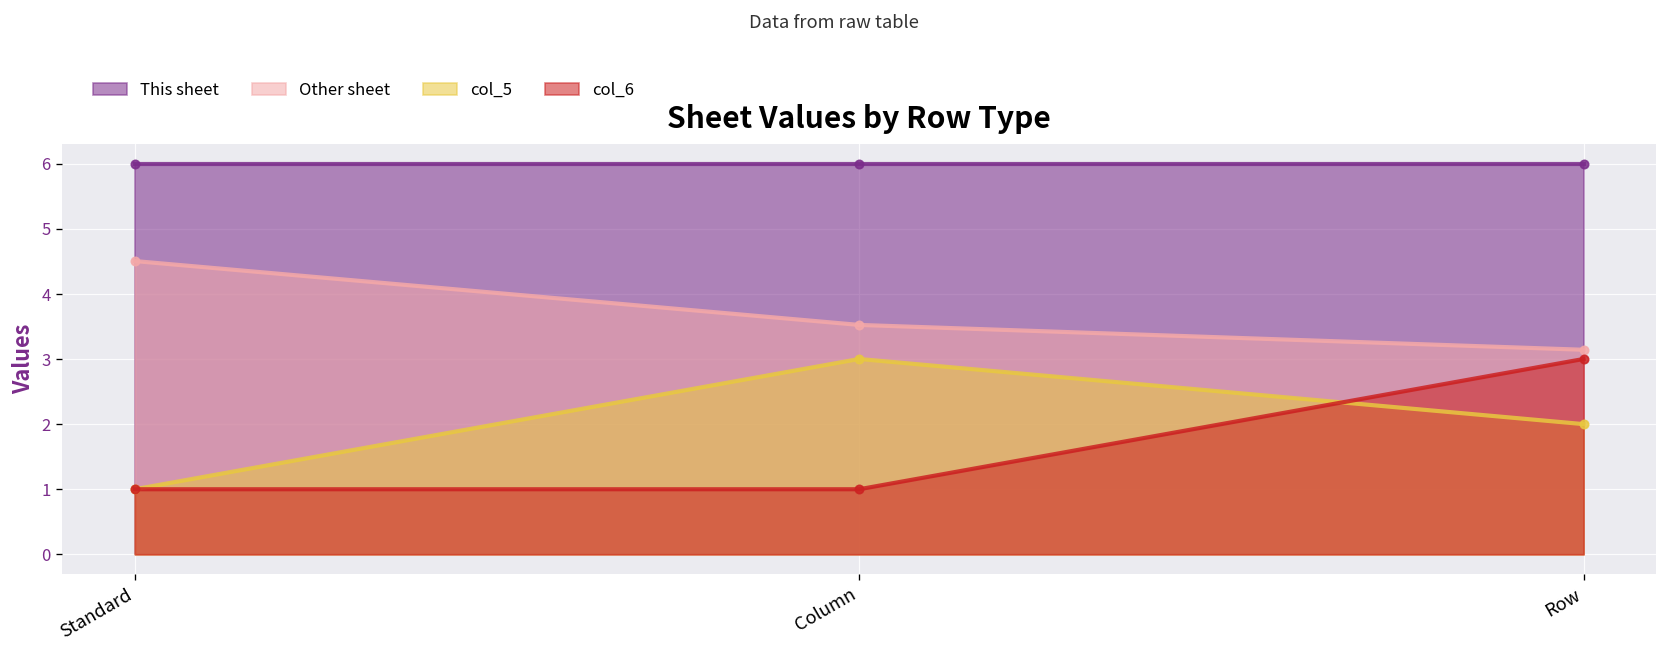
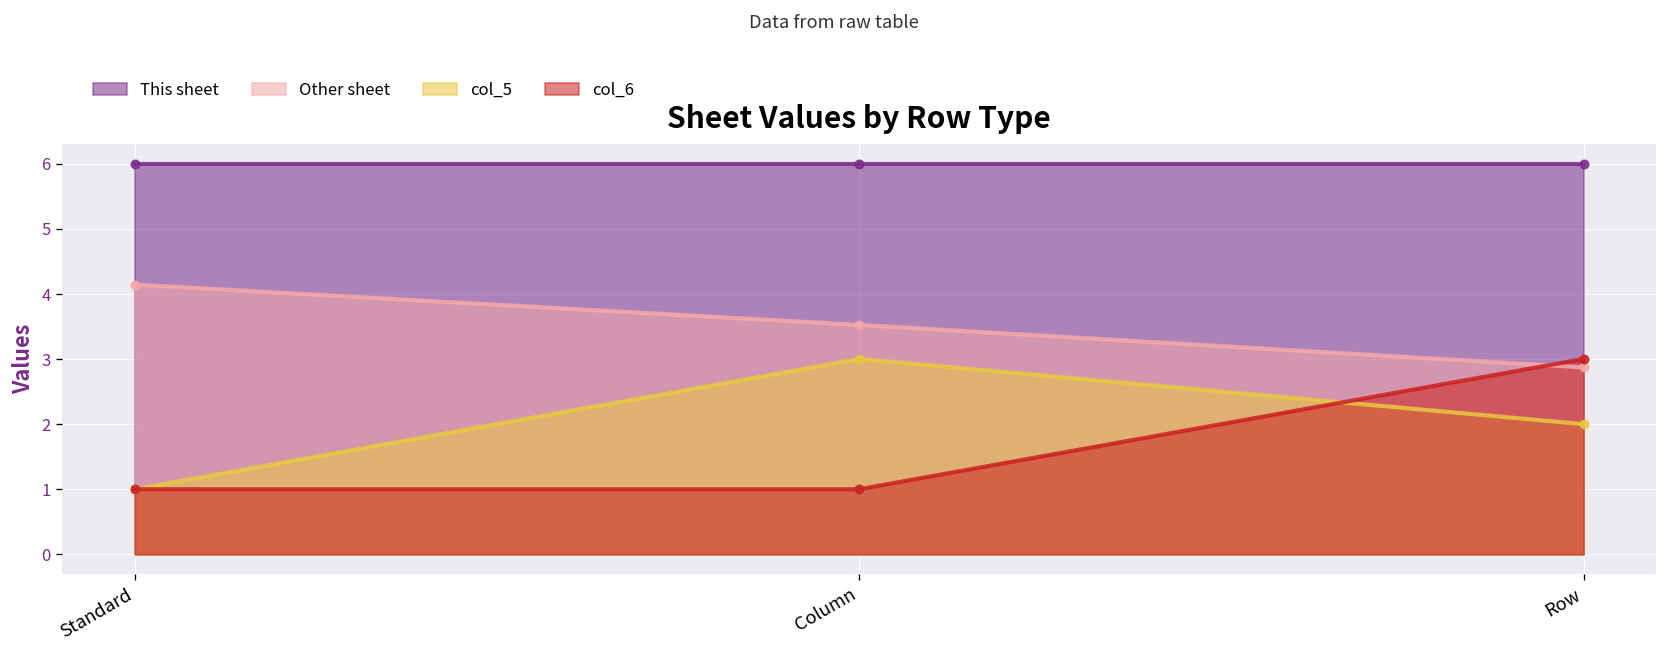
Other sheet, Standard: 4.5 -> 4.1
Other sheet, Row: 3.1 -> 2.9
